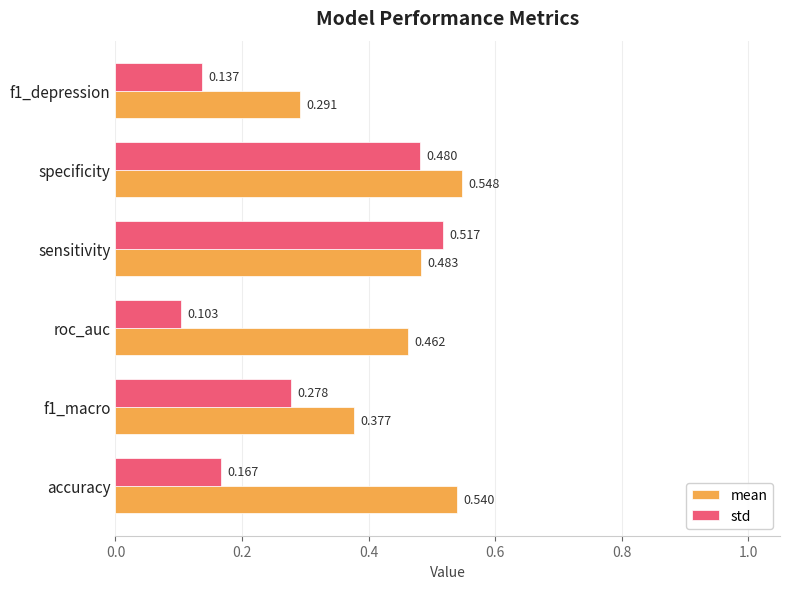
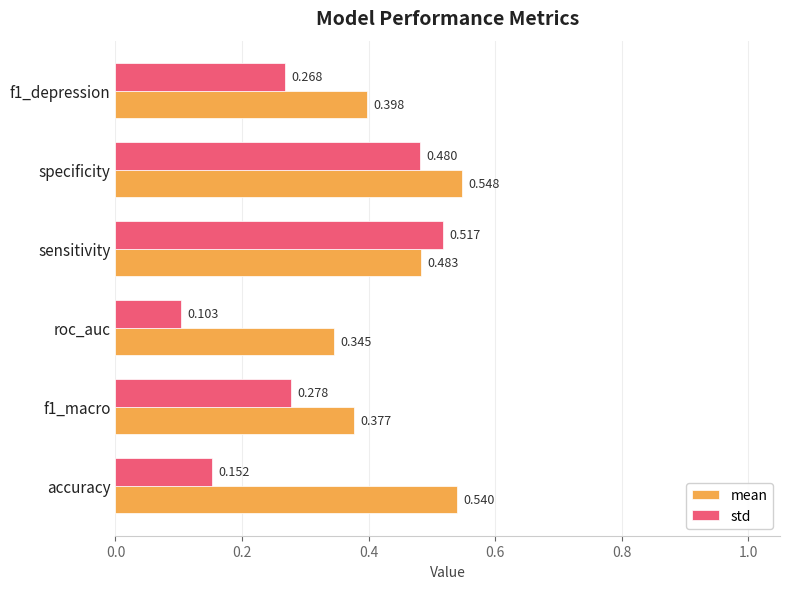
std, f1_depression: 0.137 -> 0.268
mean, f1_depression: 0.291 -> 0.398
mean, roc_auc: 0.462 -> 0.345
std, accuracy: 0.167 -> 0.152
